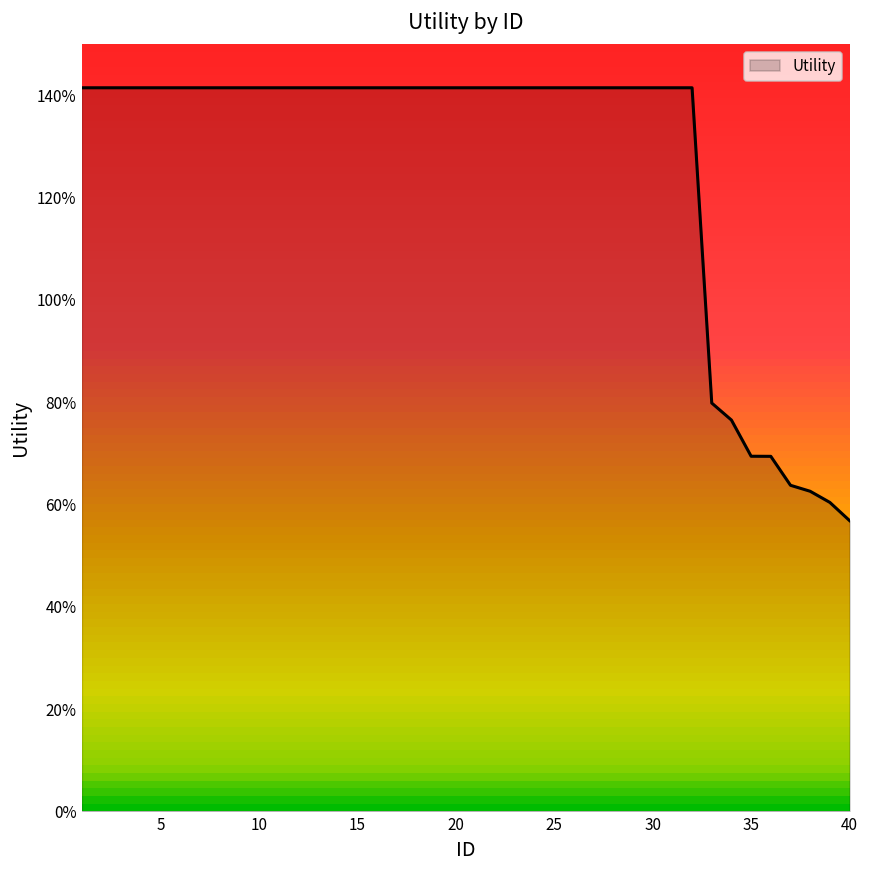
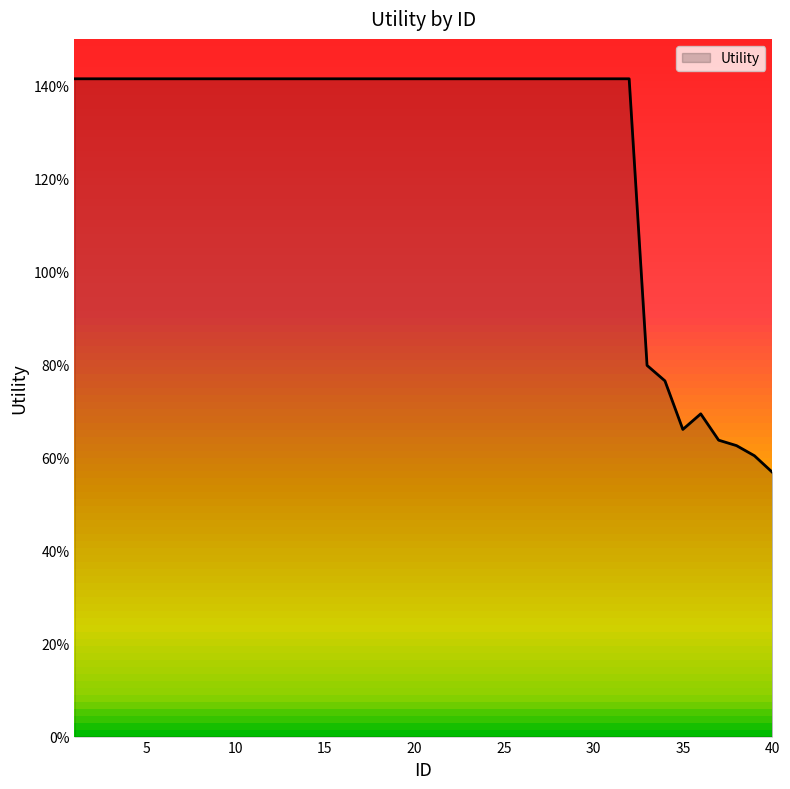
35: 69% -> 66%
